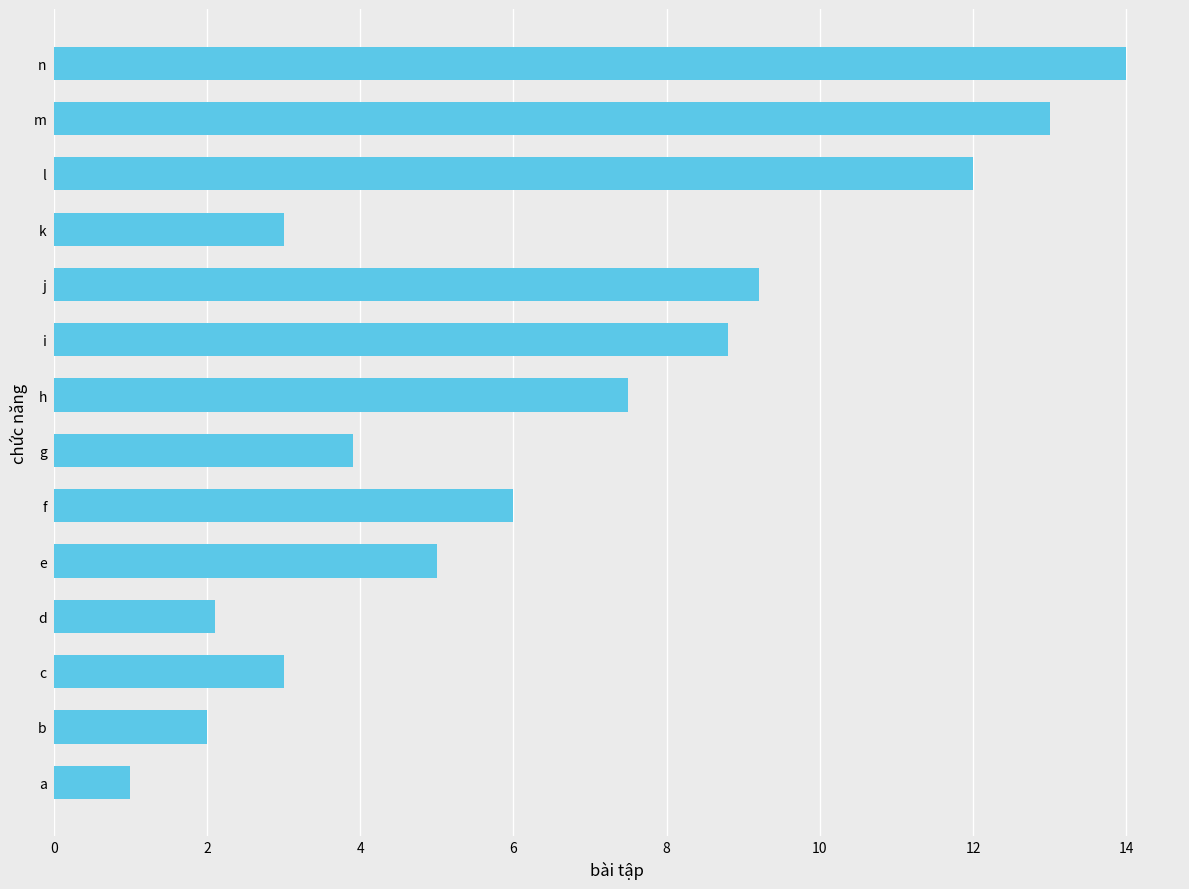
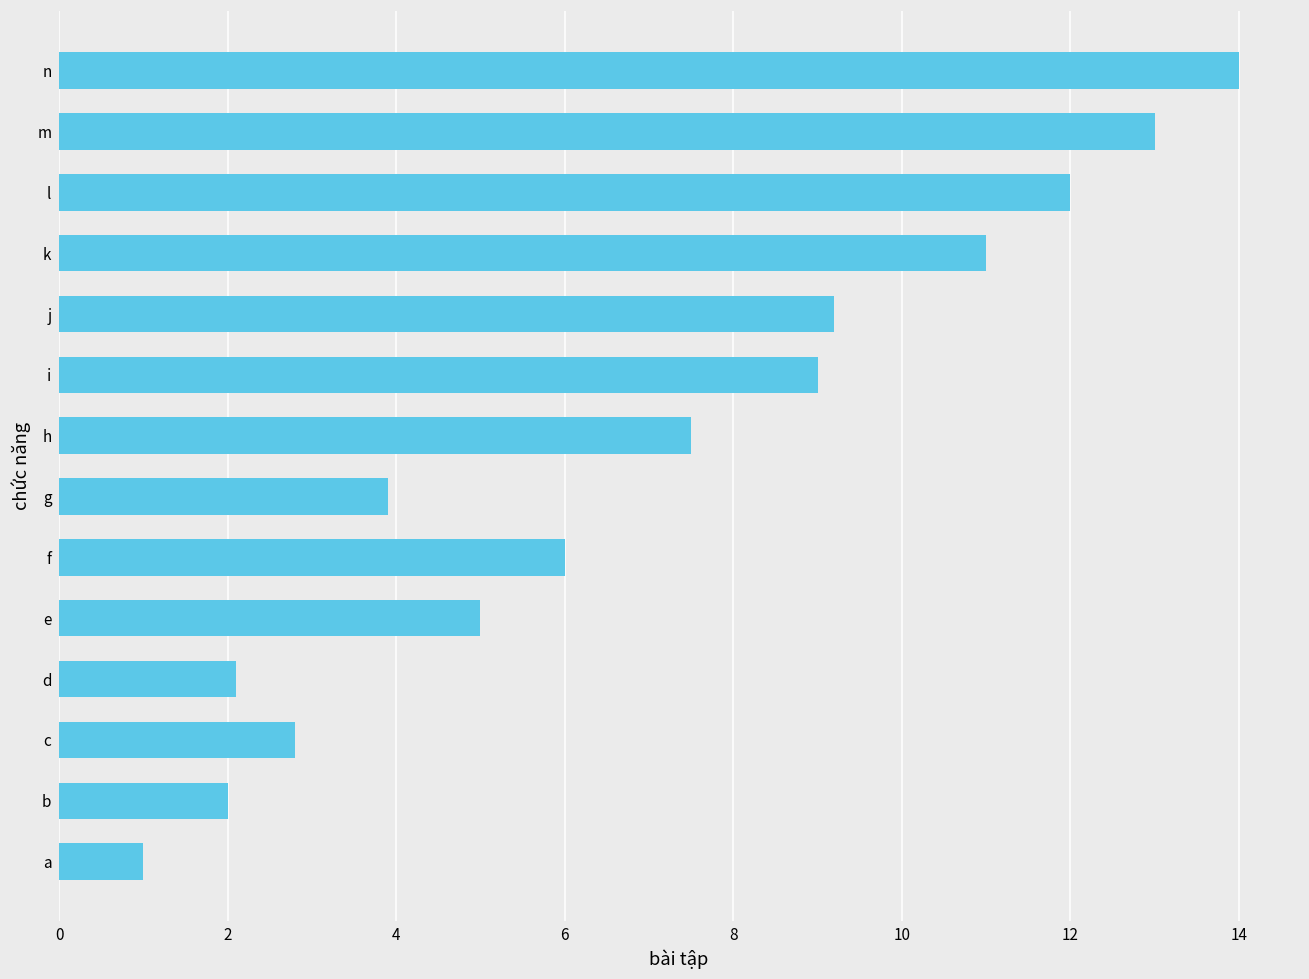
k: 3 -> 11
i: 8.8 -> 9.0
c: 3.0 -> 2.8
